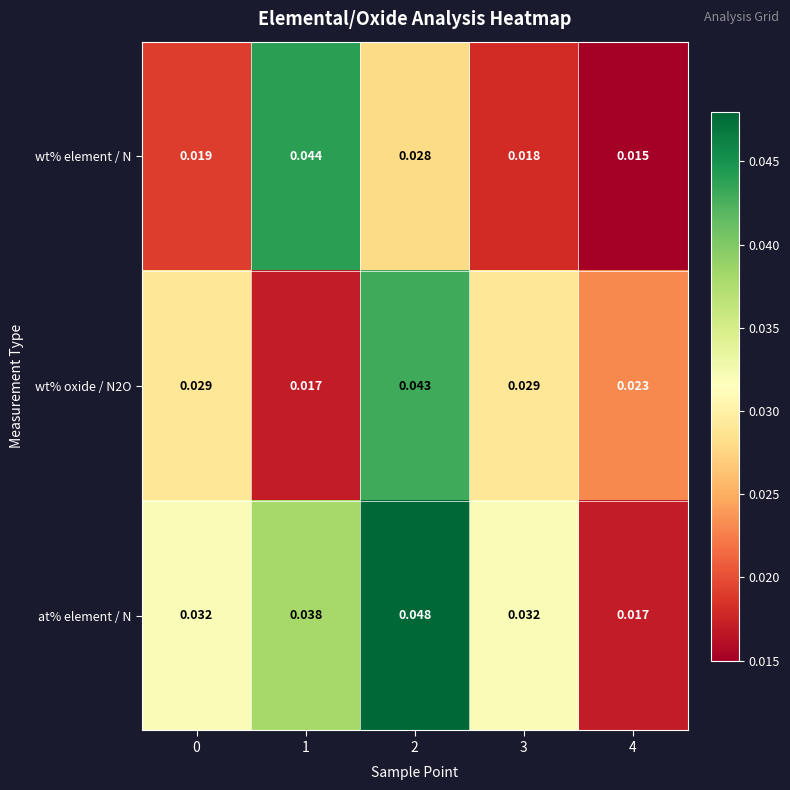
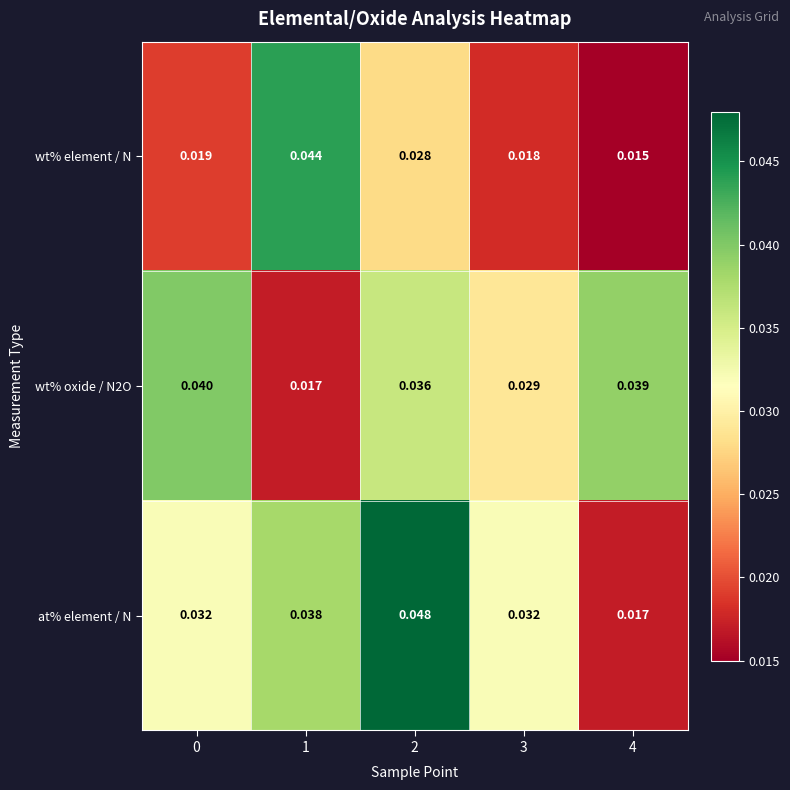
wt% oxide / N2O, 0: 0.029 -> 0.040
wt% oxide / N2O, 2: 0.043 -> 0.036
wt% oxide / N2O, 4: 0.023 -> 0.039
